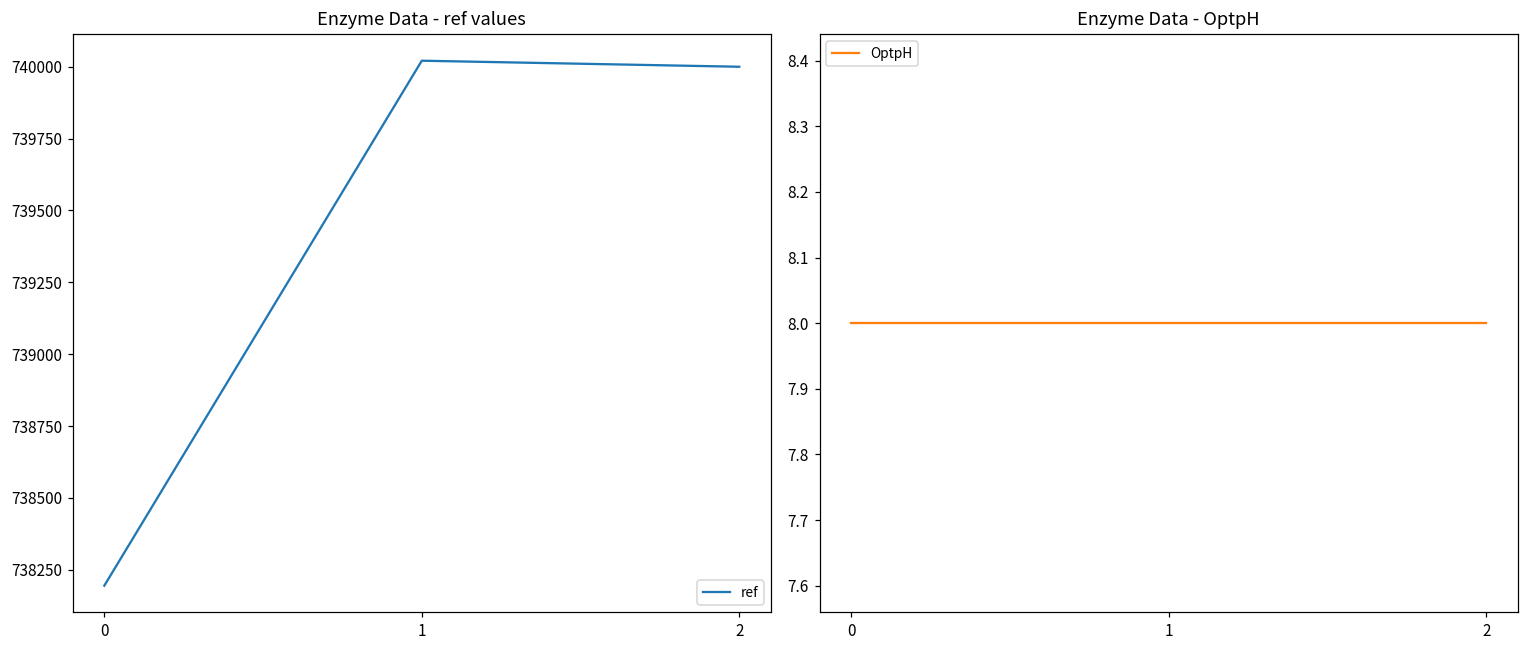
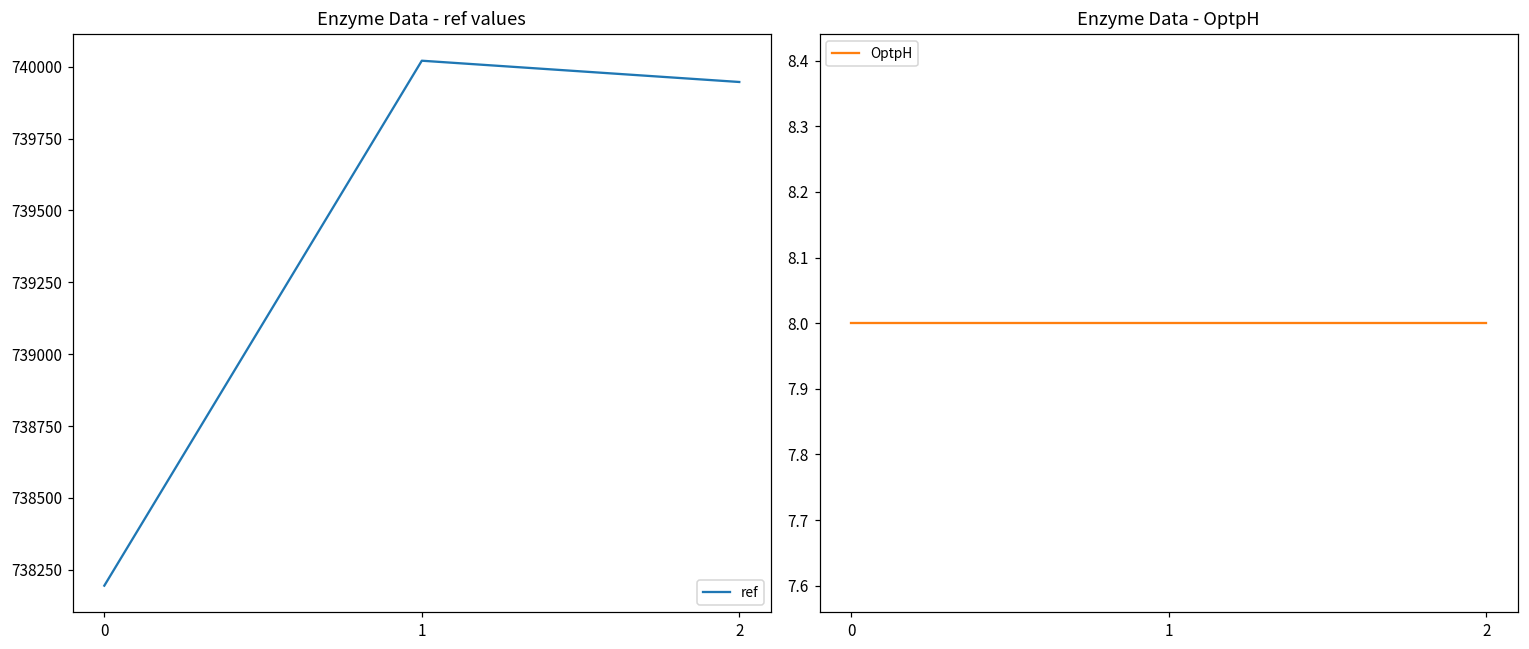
Enzyme Data - ref values, 2: 740000 -> 739950
